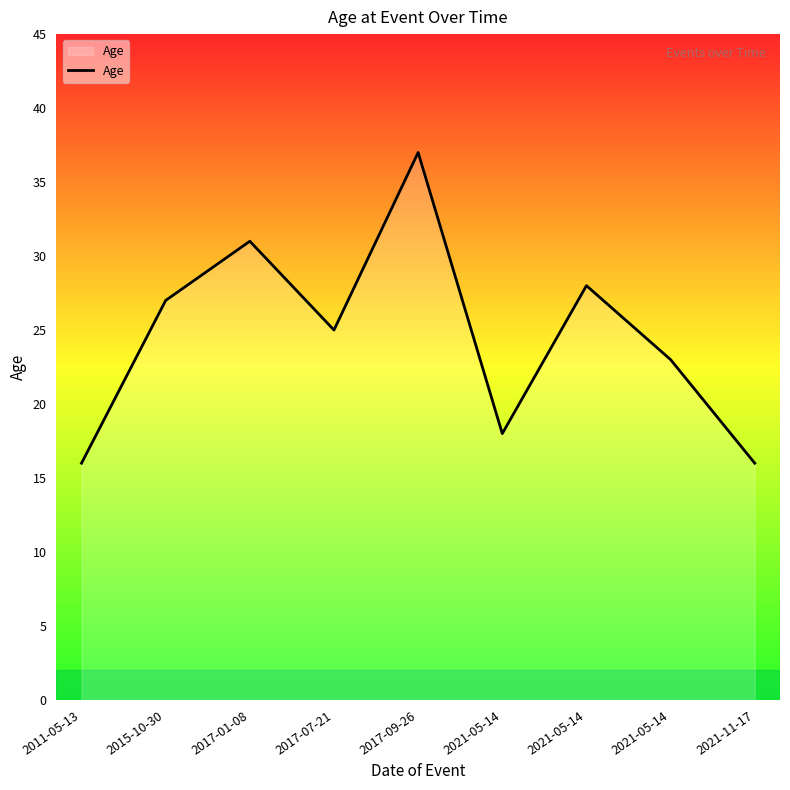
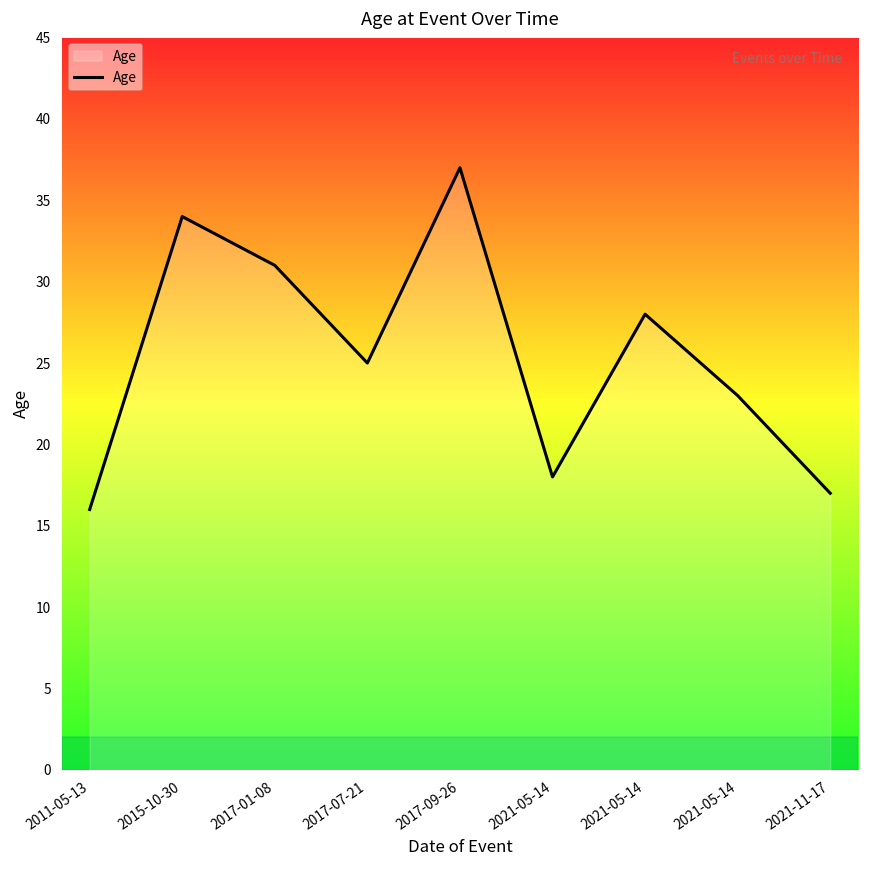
2015-10-30: 27 -> 34
2021-11-17: 16 -> 17
